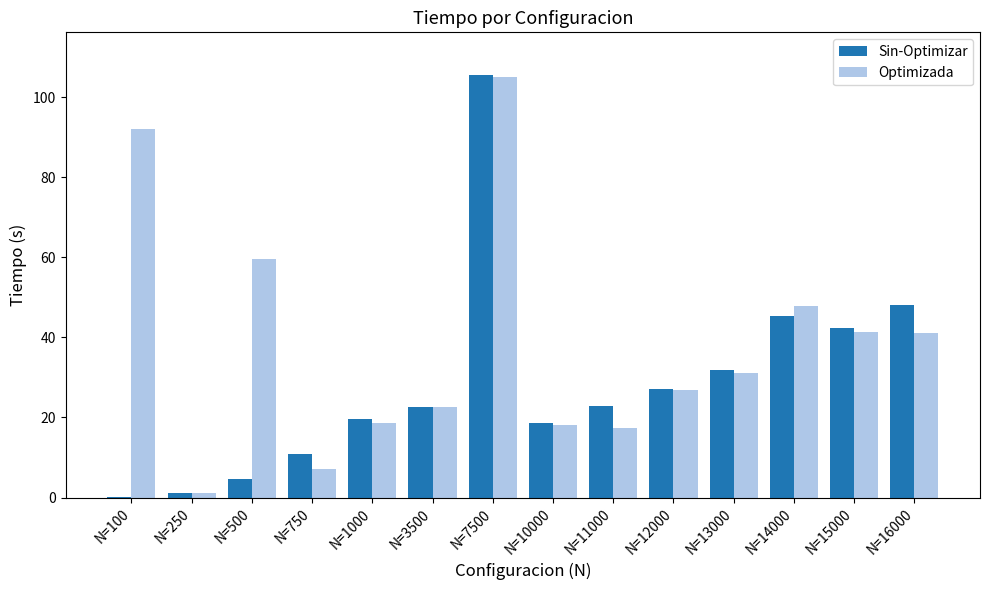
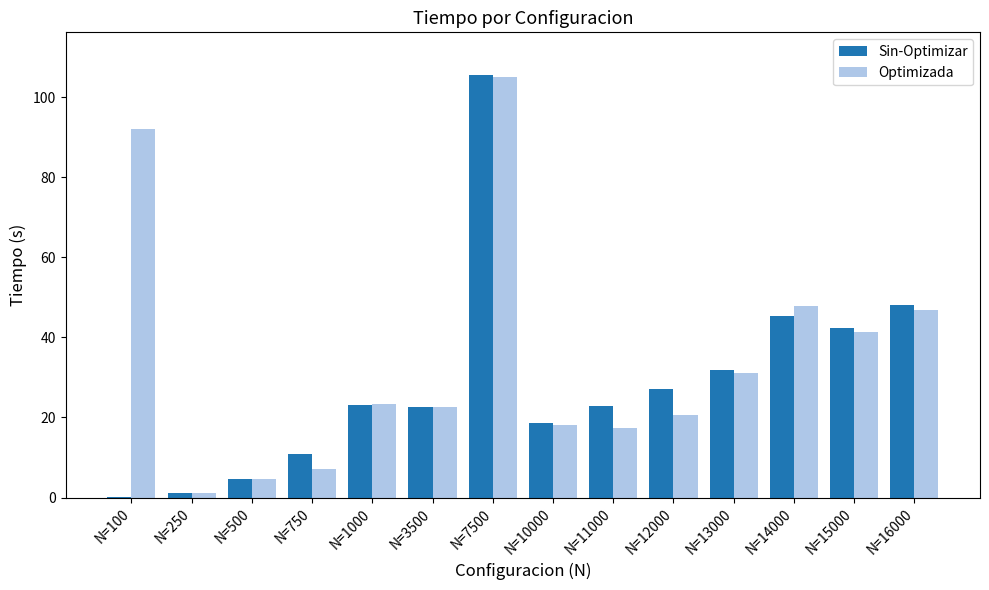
Optimizada, N=500: 60 -> 5
Sin-Optimizar, N=1000: 20 -> 23
Optimizada, N=1000: 19 -> 23
Optimizada, N=12000: 27 -> 21
Optimizada, N=16000: 41 -> 47
